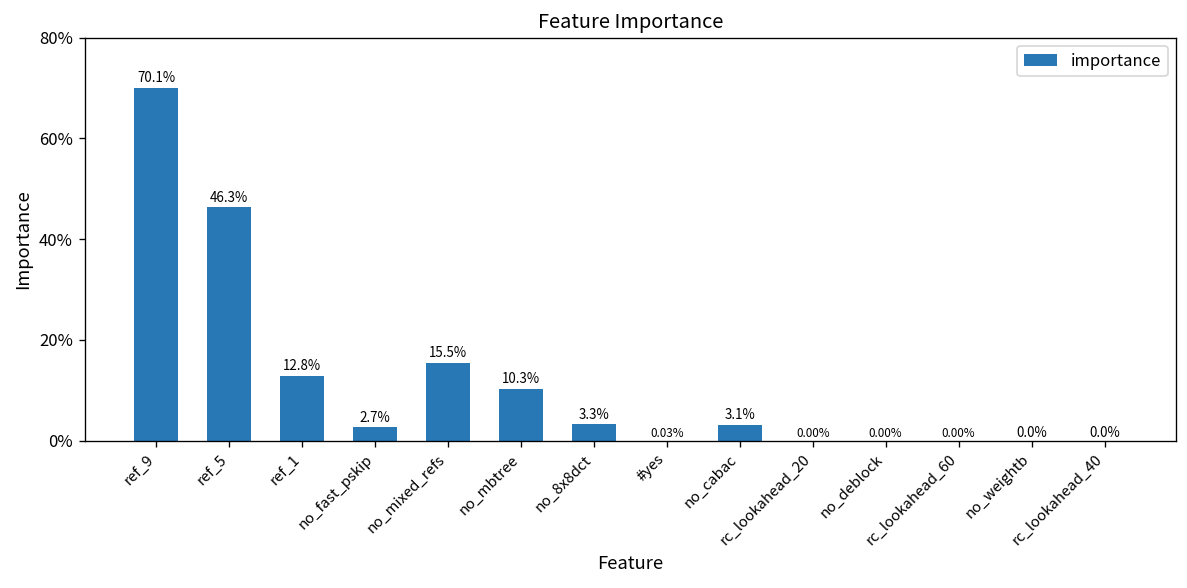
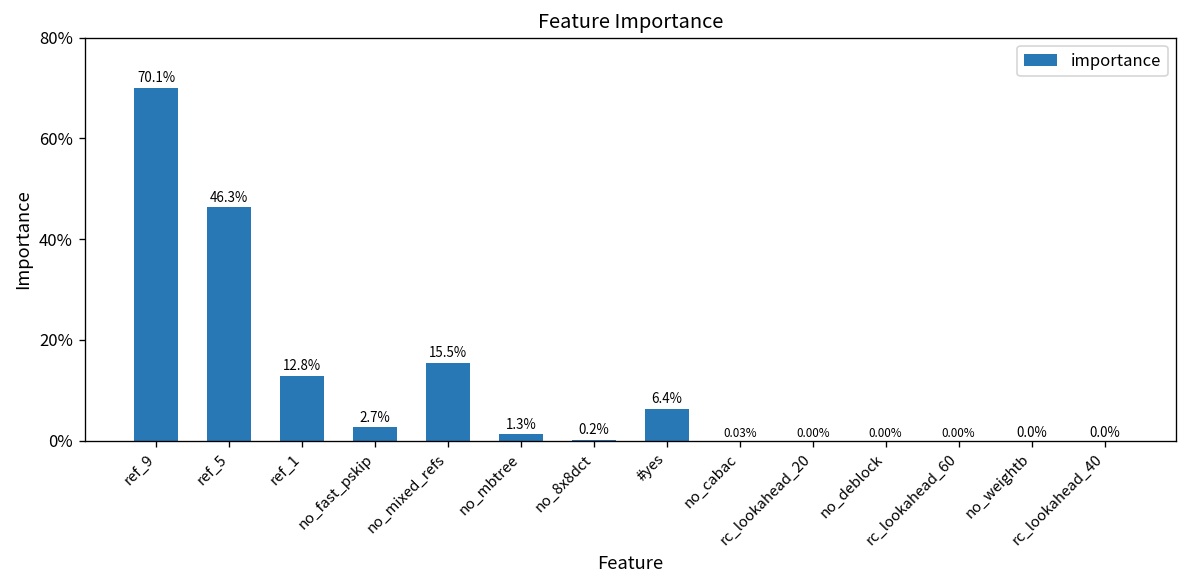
no_mbtree: 10.3% -> 1.3%
no_8x8dct: 3.3% -> 0.2%
#yes: 0.03% -> 6.4%
no_cabac: 3.1% -> 0.03%
